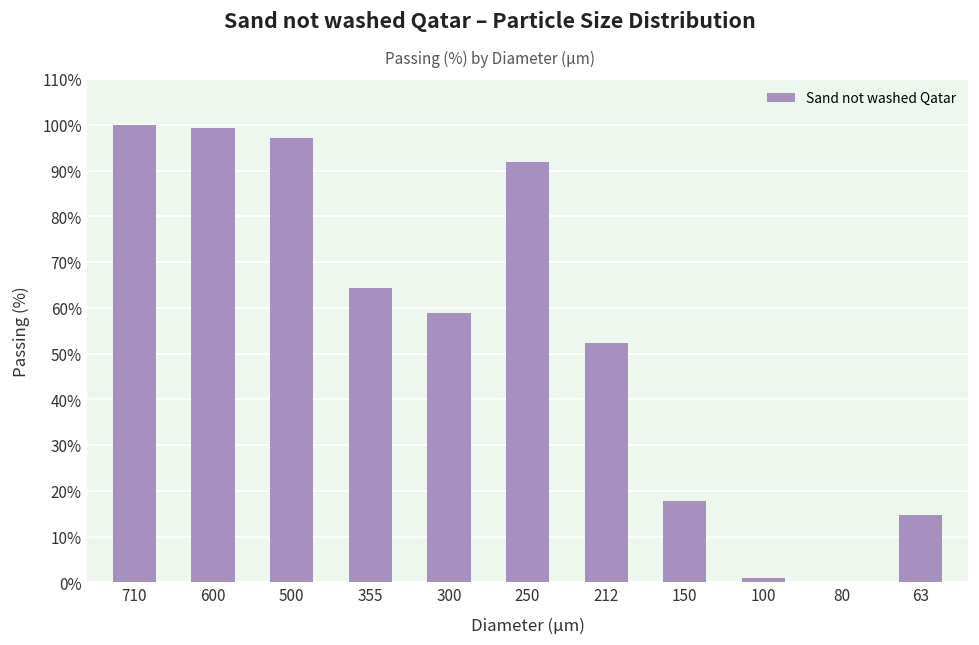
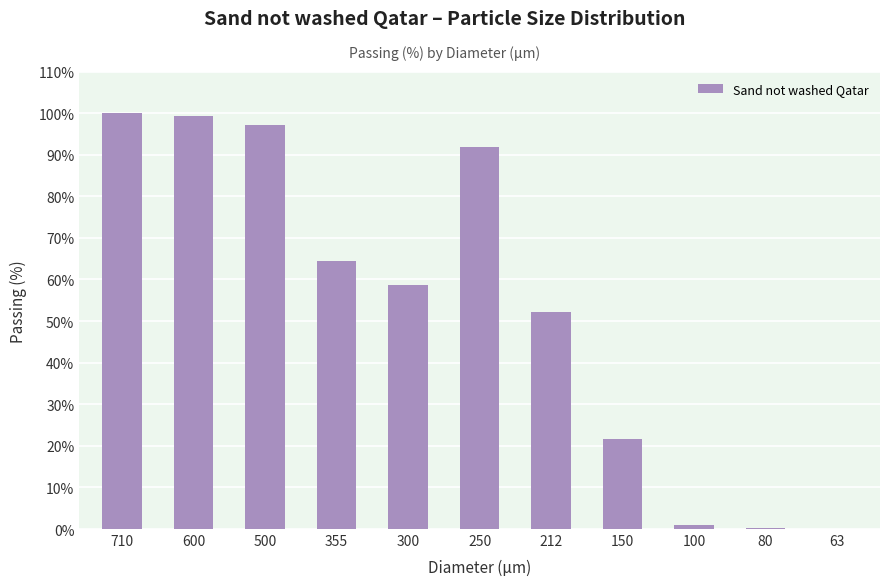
150: 18% -> 22%
63: 15% -> 0%
